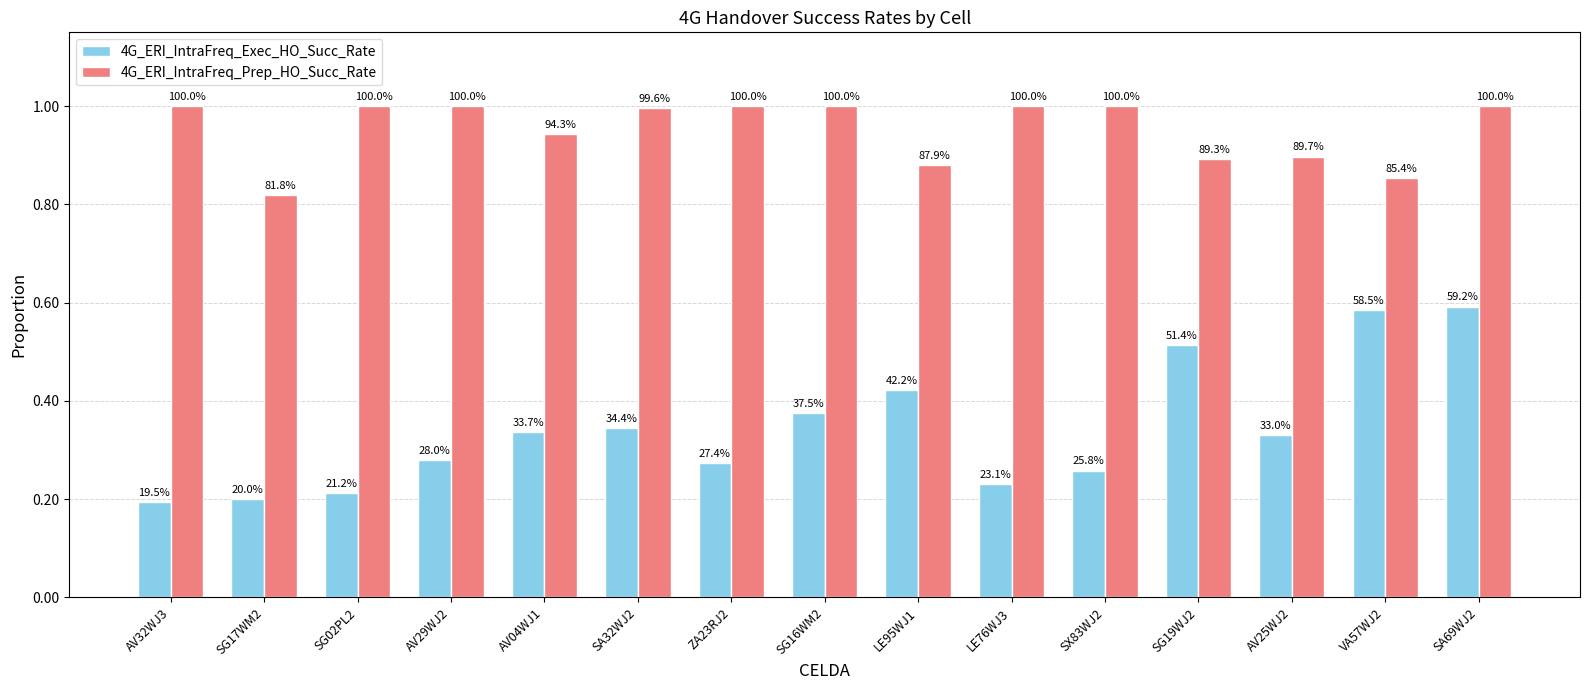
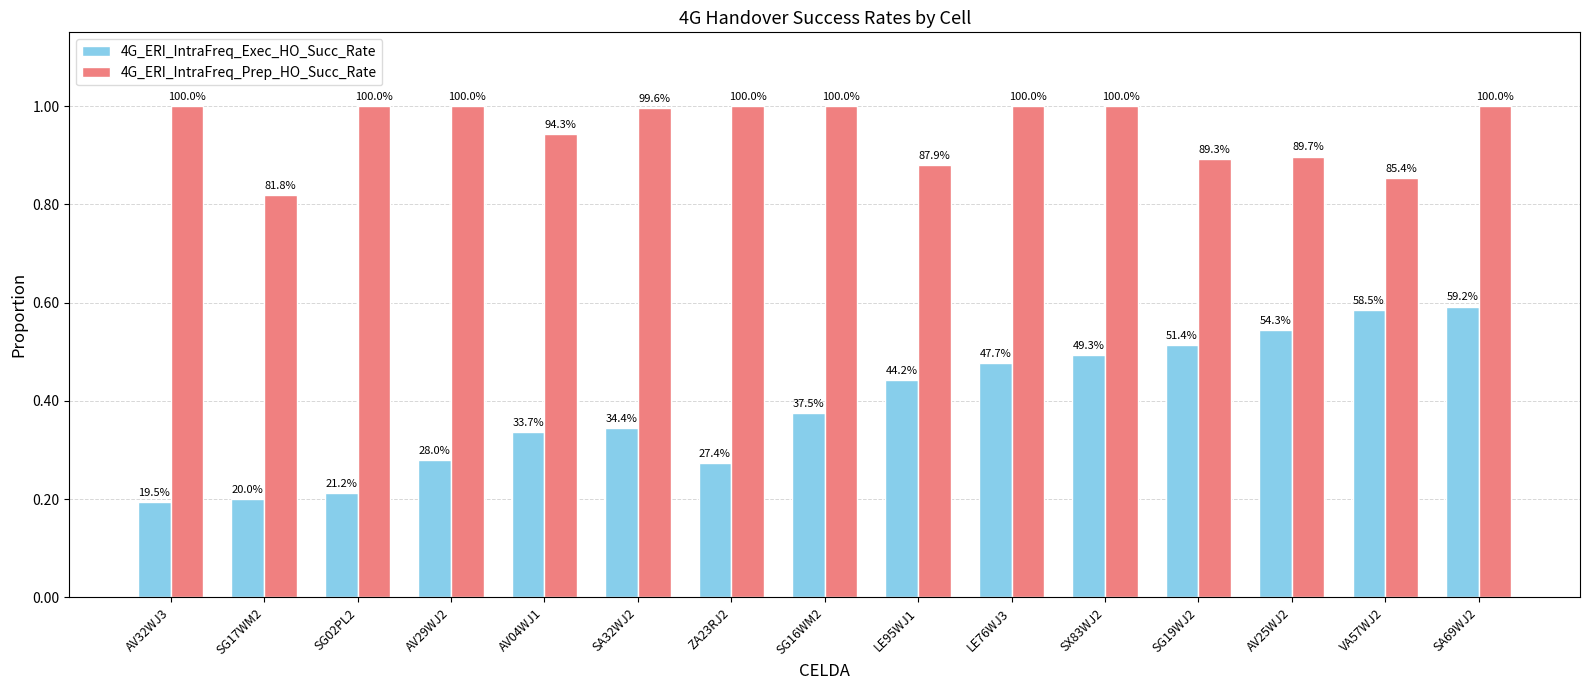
4G_ERI_IntraFreq_Exec_HO_Succ_Rate, LE95WJ1: 42.2% -> 44.2%
4G_ERI_IntraFreq_Exec_HO_Succ_Rate, LE76WJ3: 23.1% -> 47.7%
4G_ERI_IntraFreq_Exec_HO_Succ_Rate, SX83WJ2: 25.8% -> 49.3%
4G_ERI_IntraFreq_Exec_HO_Succ_Rate, AV25WJ2: 33.0% -> 54.3%
